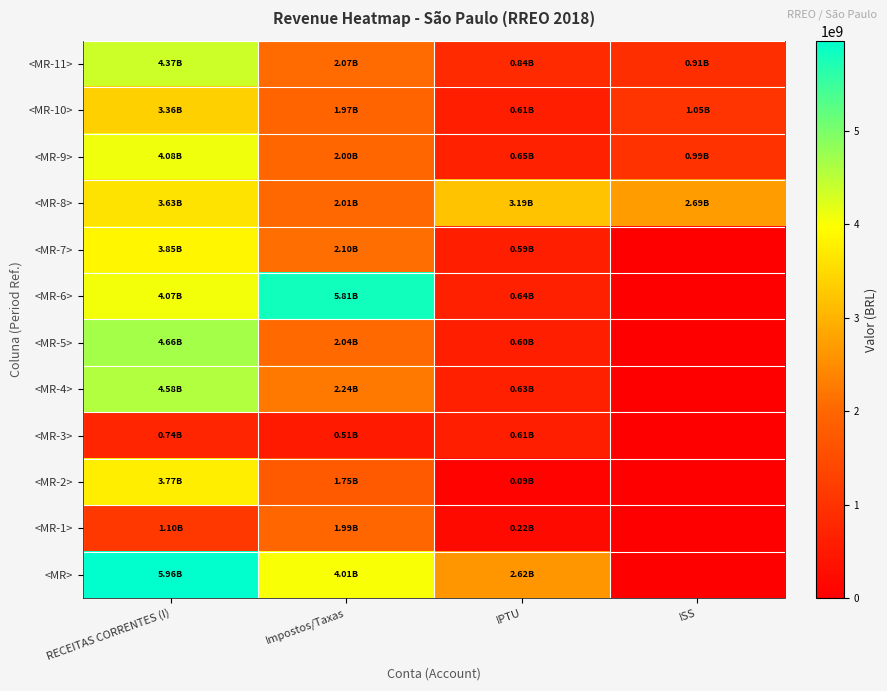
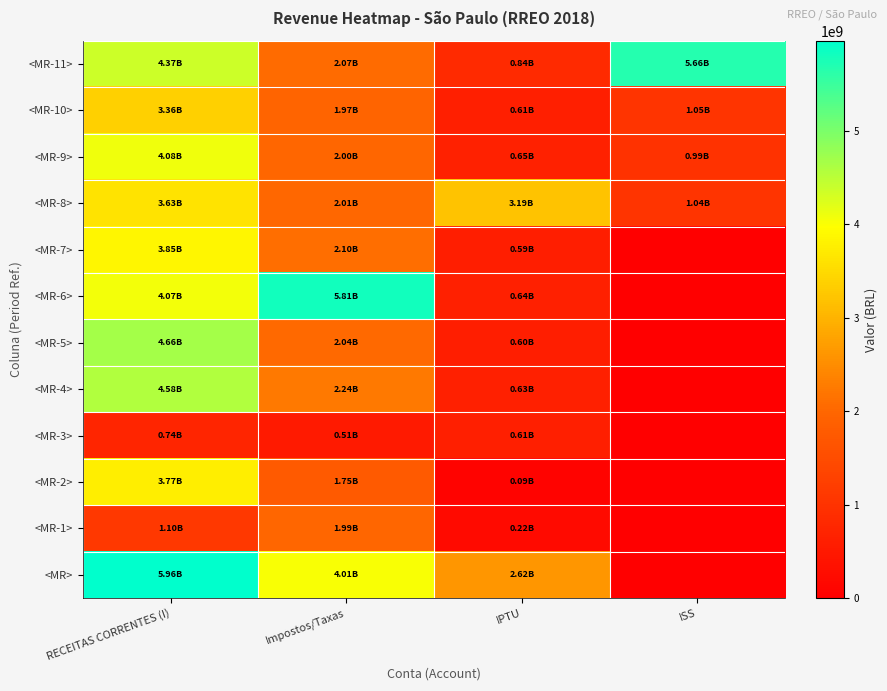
<MR-11>, ISS: 0.91B -> 5.66B
<MR-8>, ISS: 2.69B -> 1.04B
